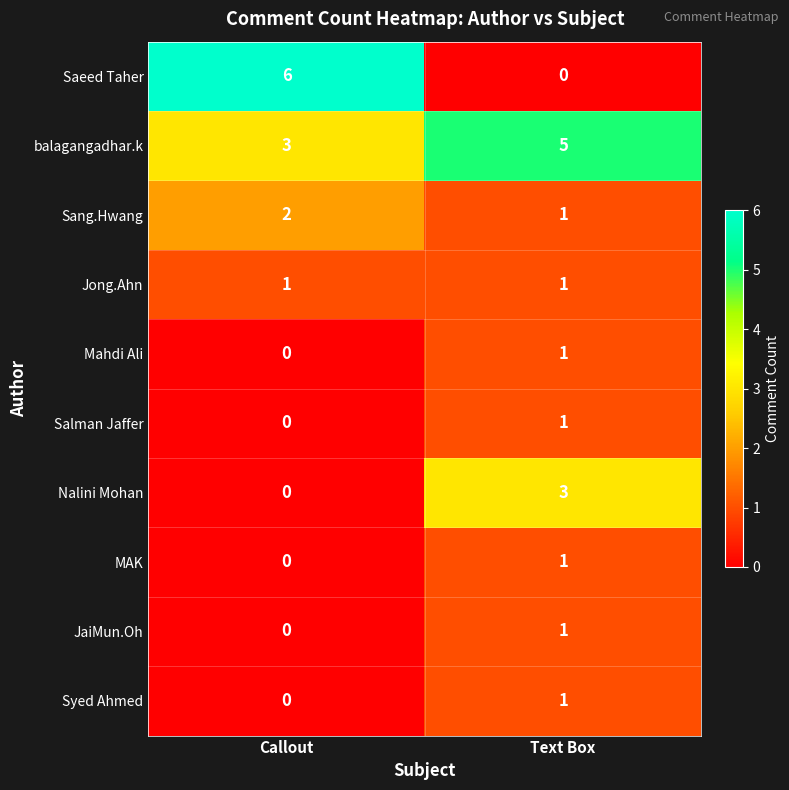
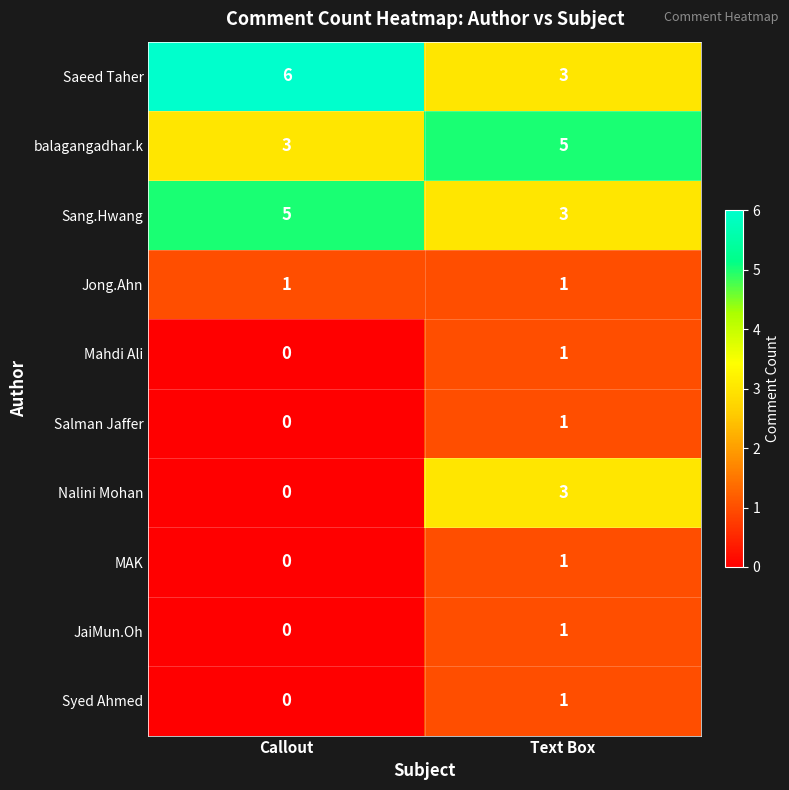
Saeed Taher, Text Box: 0 -> 3
Sang.Hwang, Callout: 2 -> 5
Sang.Hwang, Text Box: 1 -> 3
